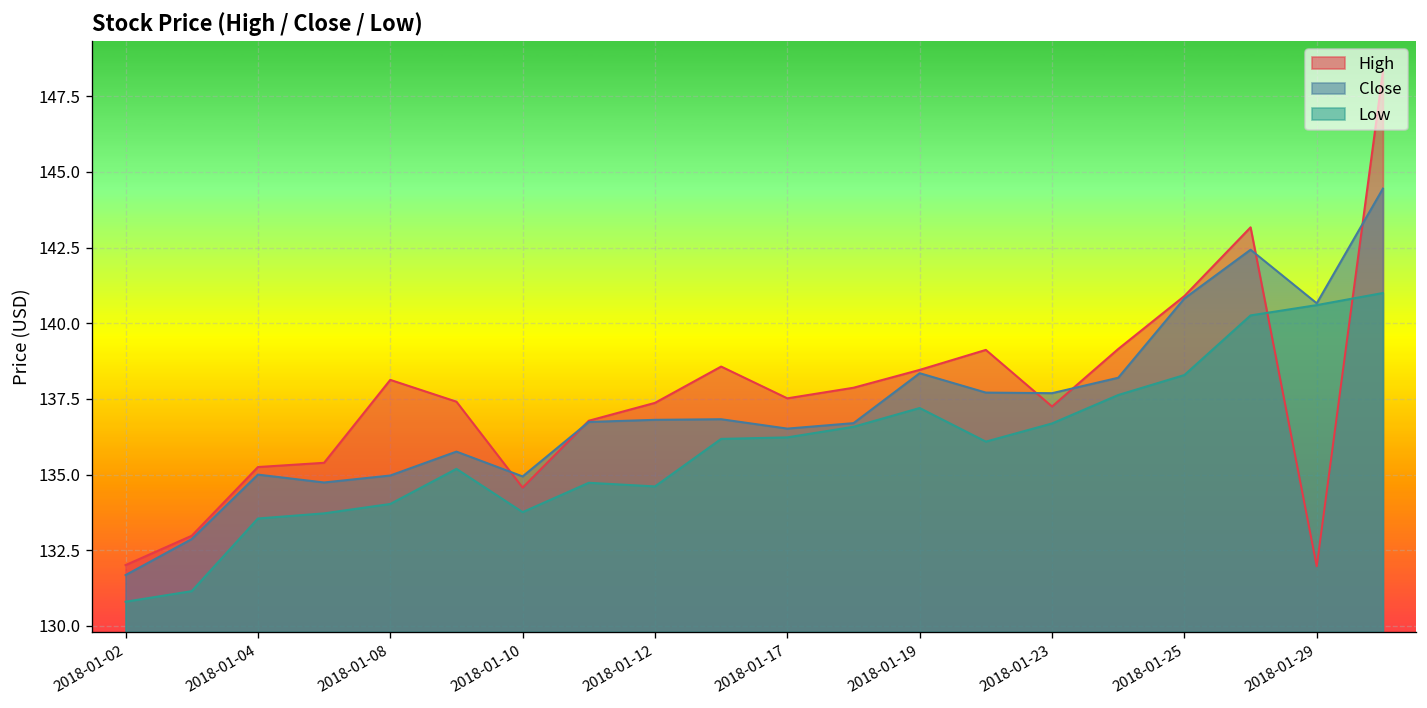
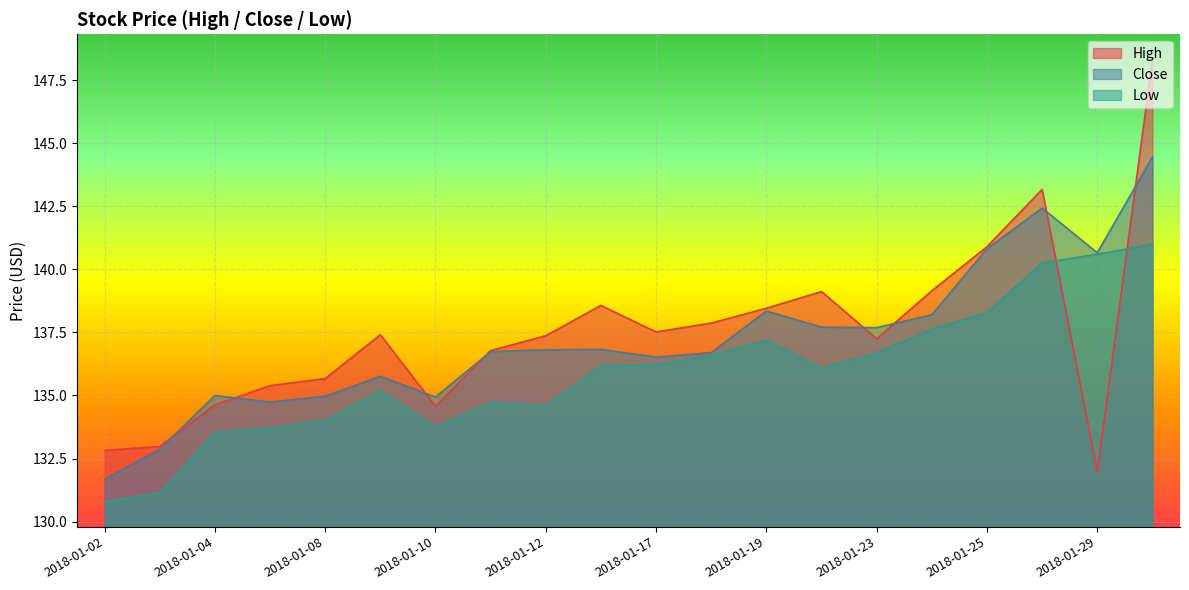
High, 2018-01-02: 132.0 -> 132.8
High, 2018-01-04: 135.3 -> 134.6
High, 2018-01-08: 138.1 -> 135.7
